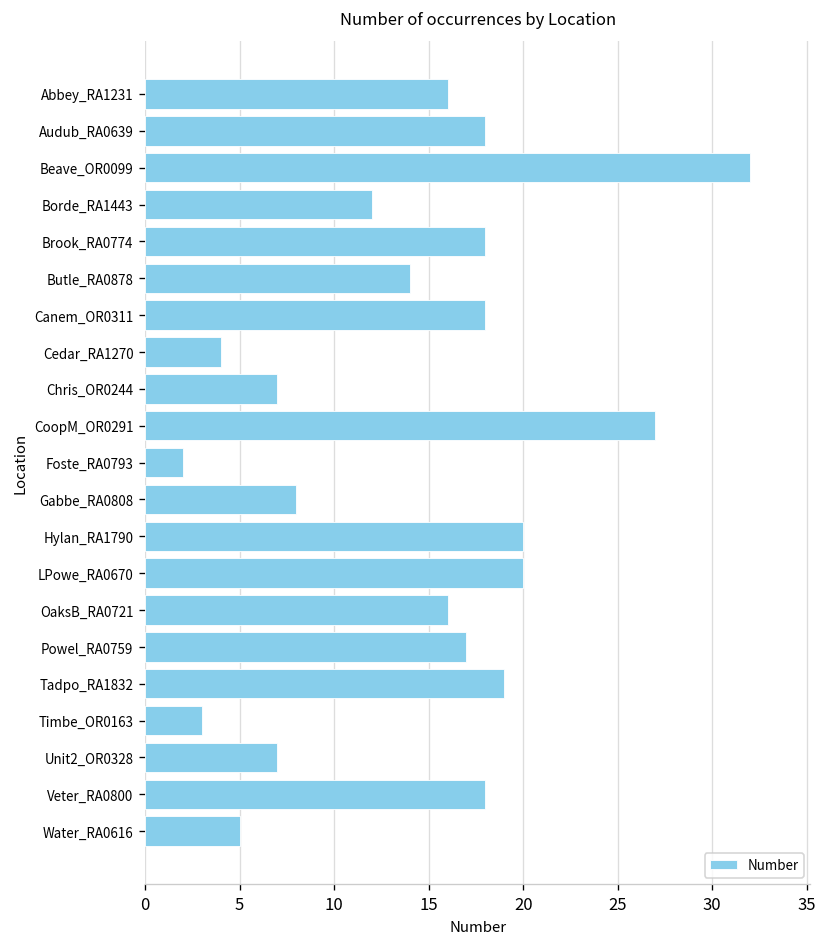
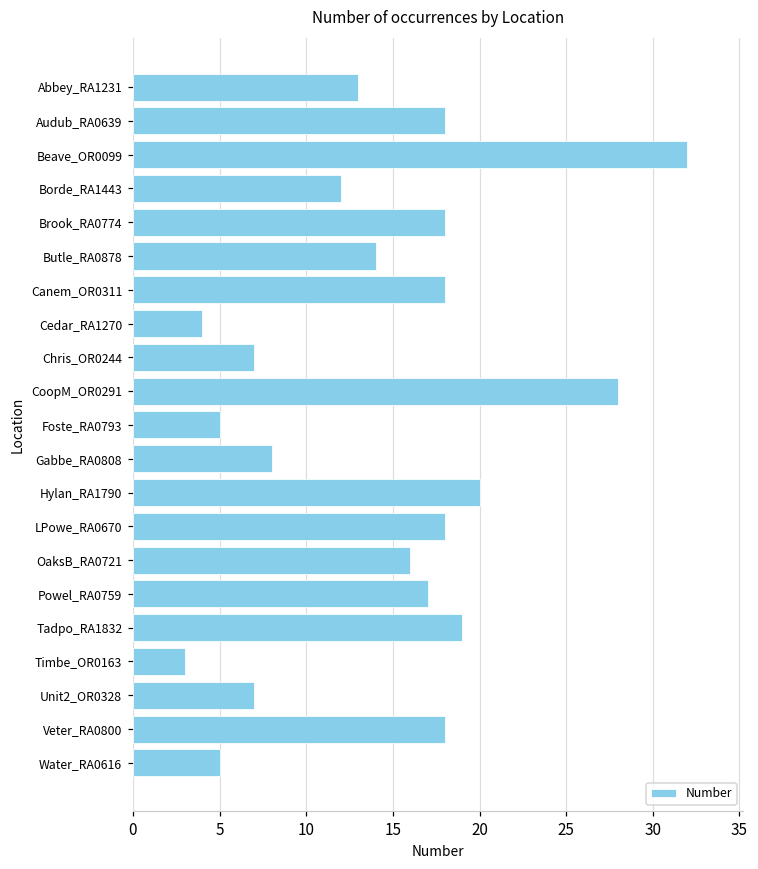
Abbey_RA1231: 16 -> 13
CoopM_OR0291: 27 -> 28
Foste_RA0793: 2 -> 5
LPowe_RA0670: 20 -> 18
